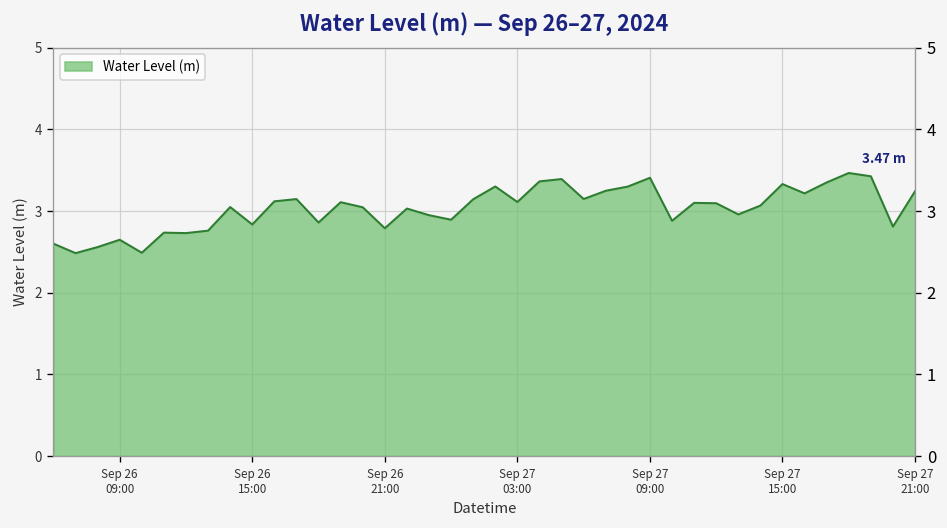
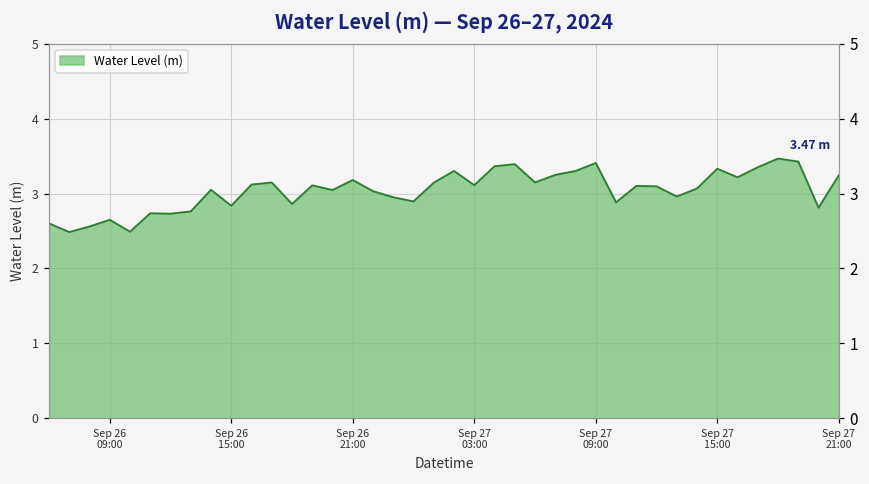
Sep 26 21:00: 2.8 -> 3.2
